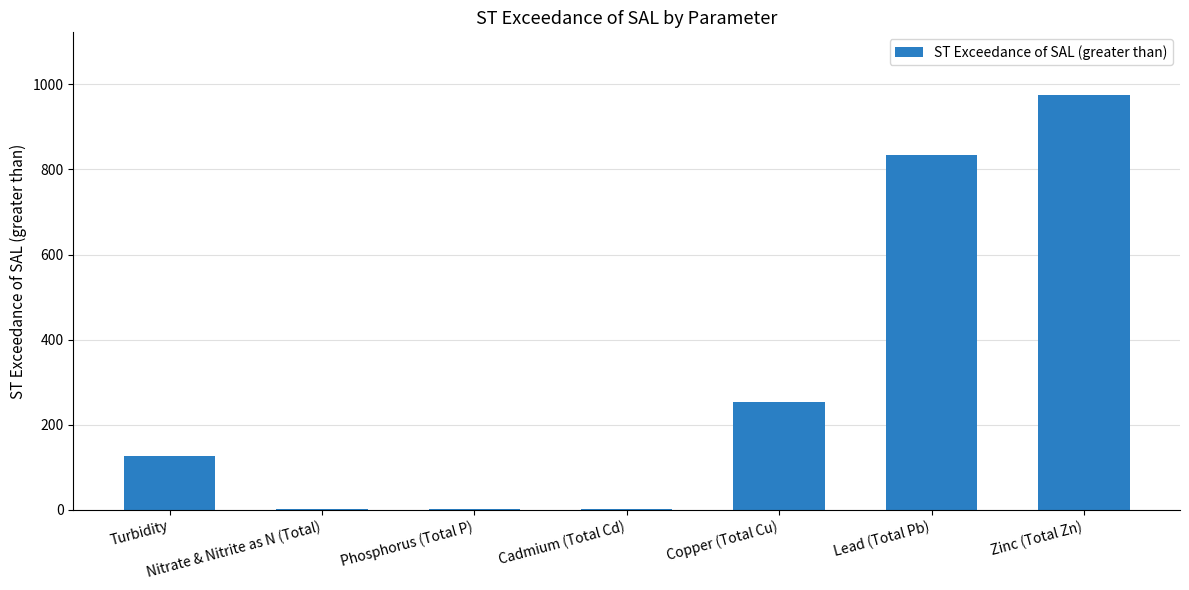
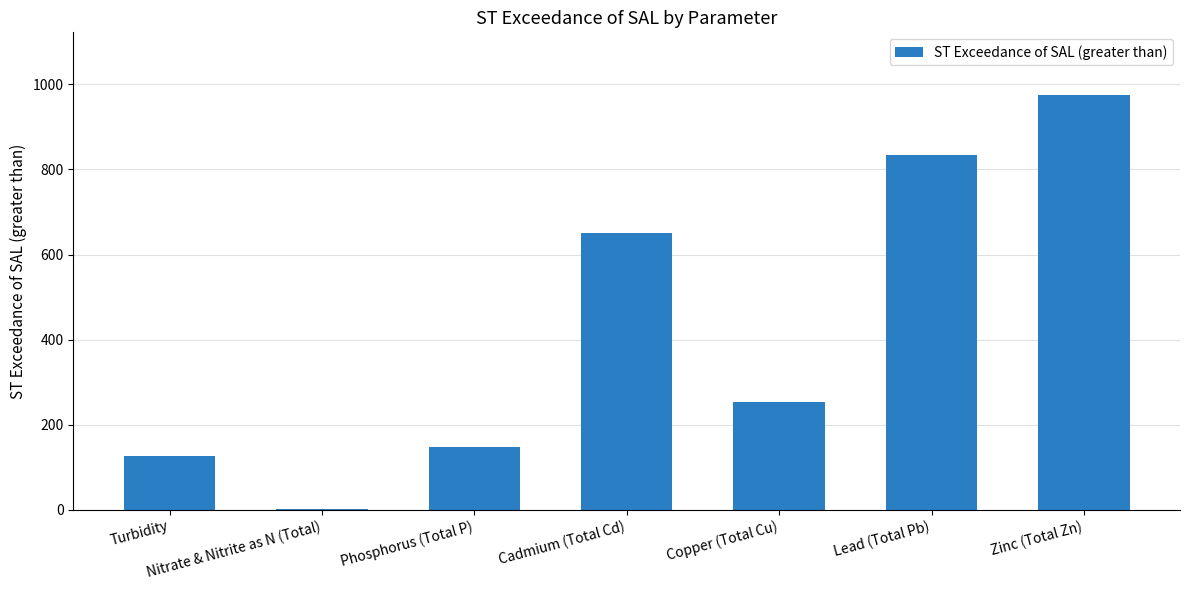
Phosphorus (Total P): 0 -> 150
Cadmium (Total Cd): 0 -> 650
